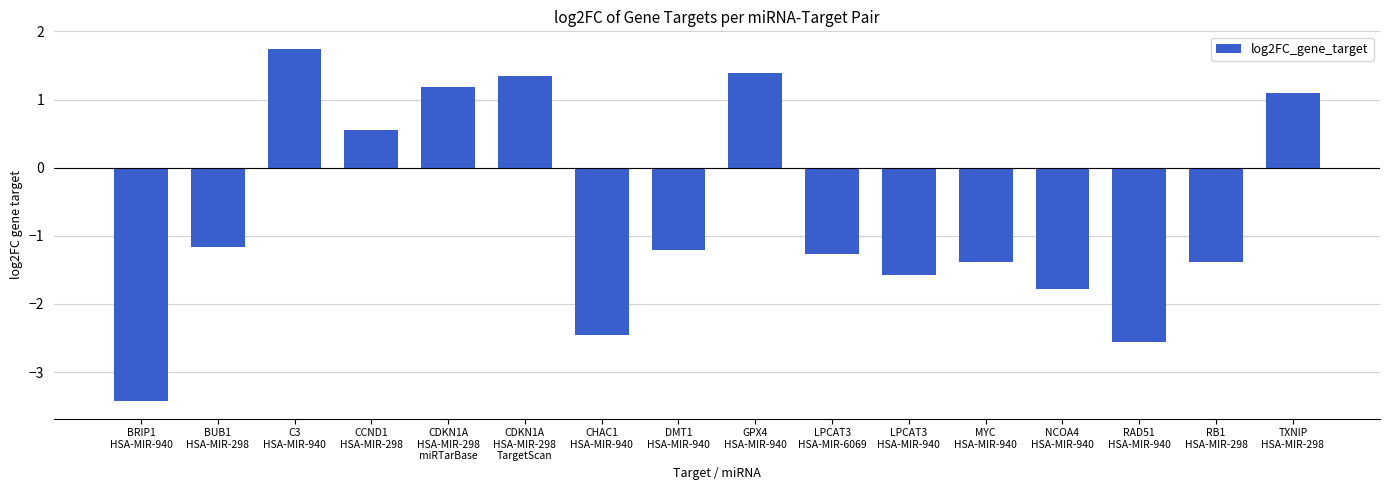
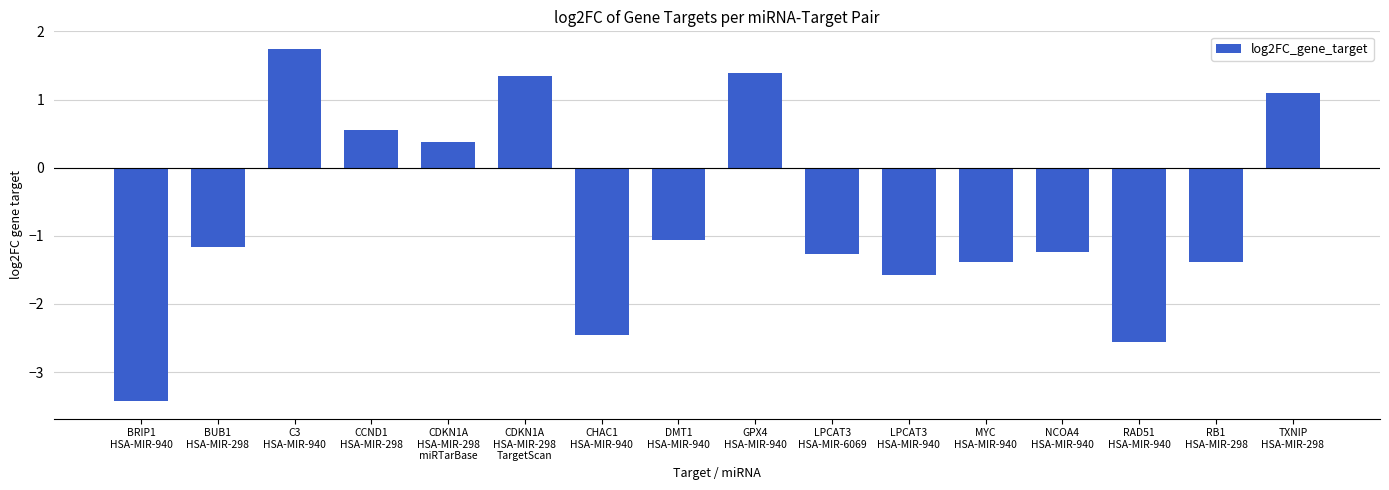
CDKN1A HSA-MIR-298 miRTarBase: 1.2 -> 0.4
DMT1 HSA-MIR-940: -1.2 -> -1.1
NCOA4 HSA-MIR-940: -1.8 -> -1.2
